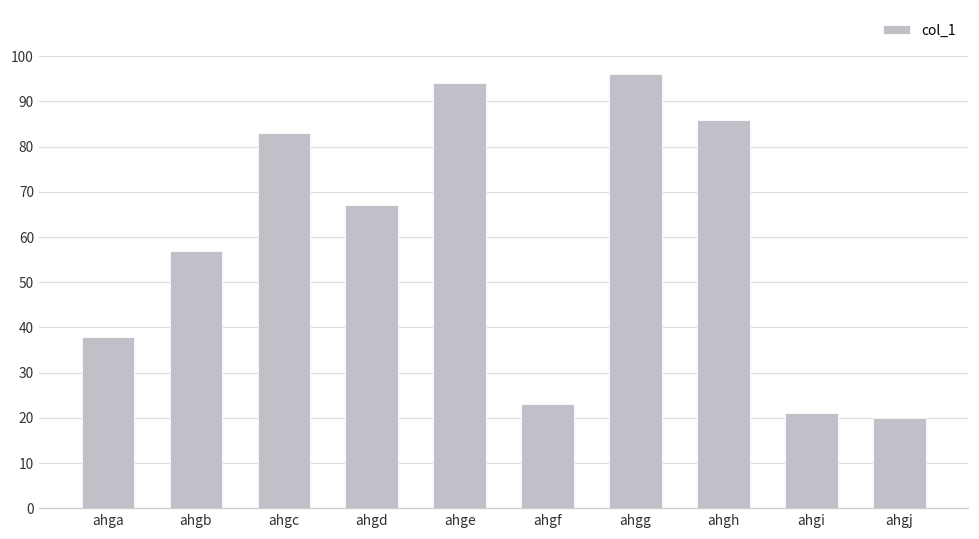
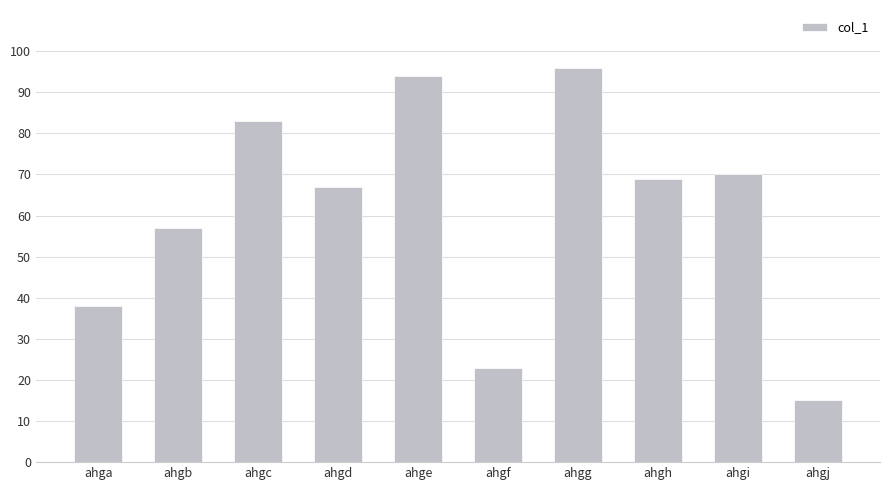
ahgh: 86 -> 69
ahgi: 21 -> 70
ahgj: 20 -> 15
